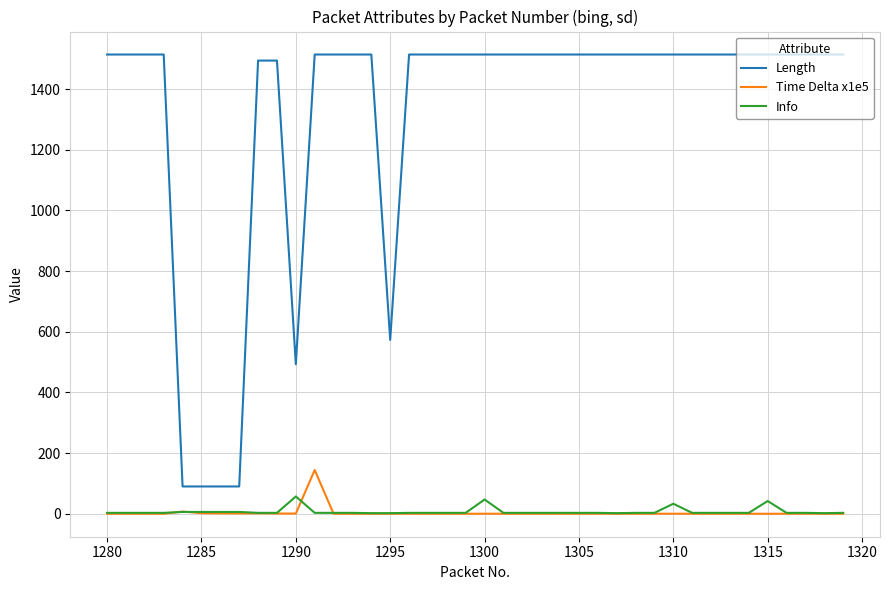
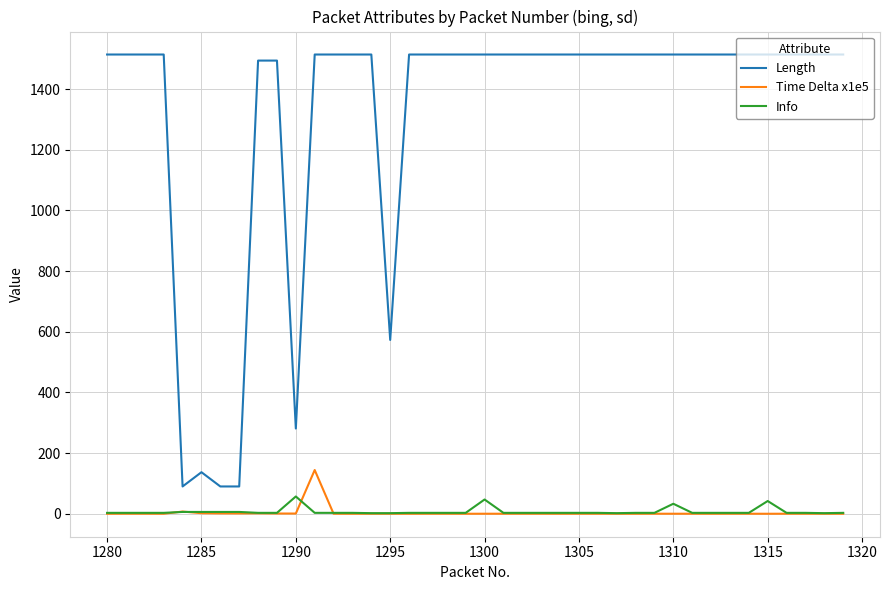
Length, 1285: 90 -> 140
Length, 1290: 490 -> 280
